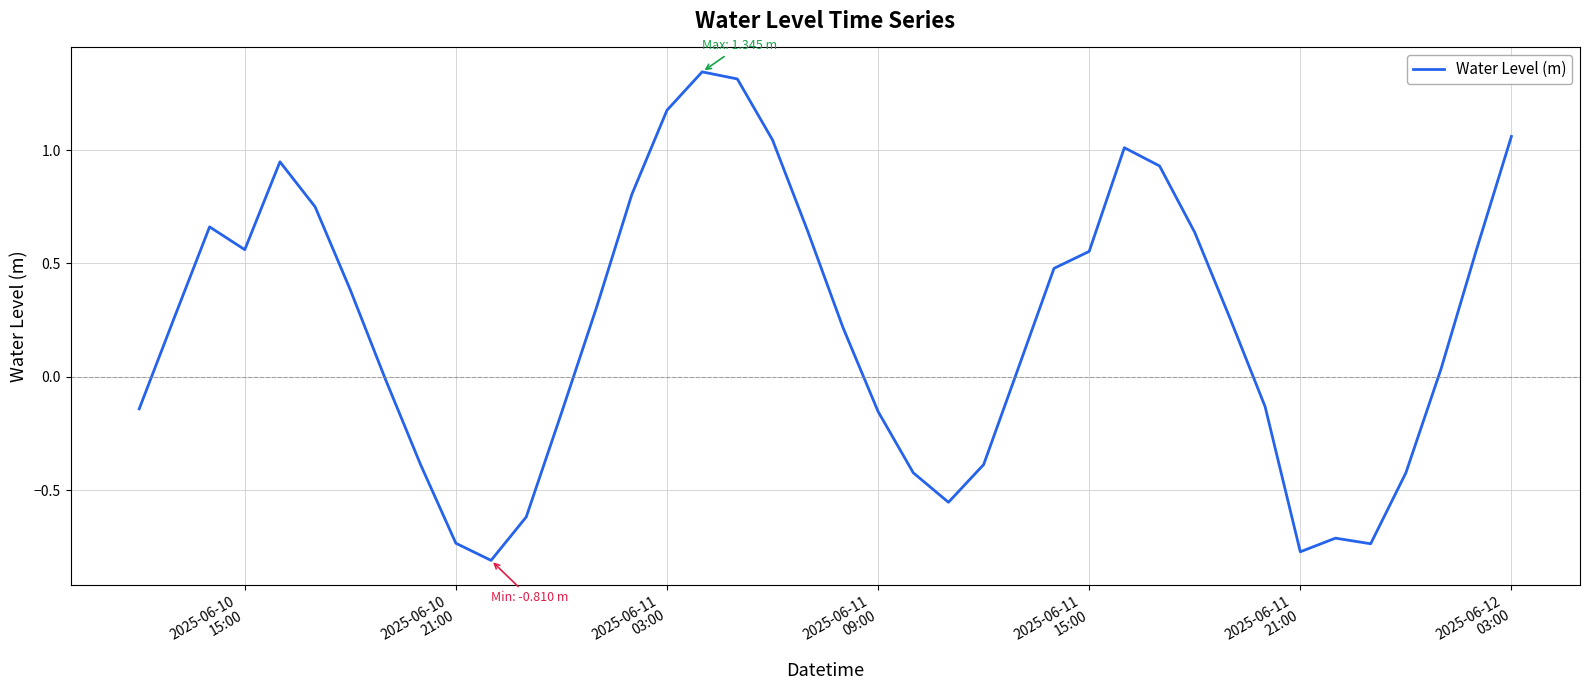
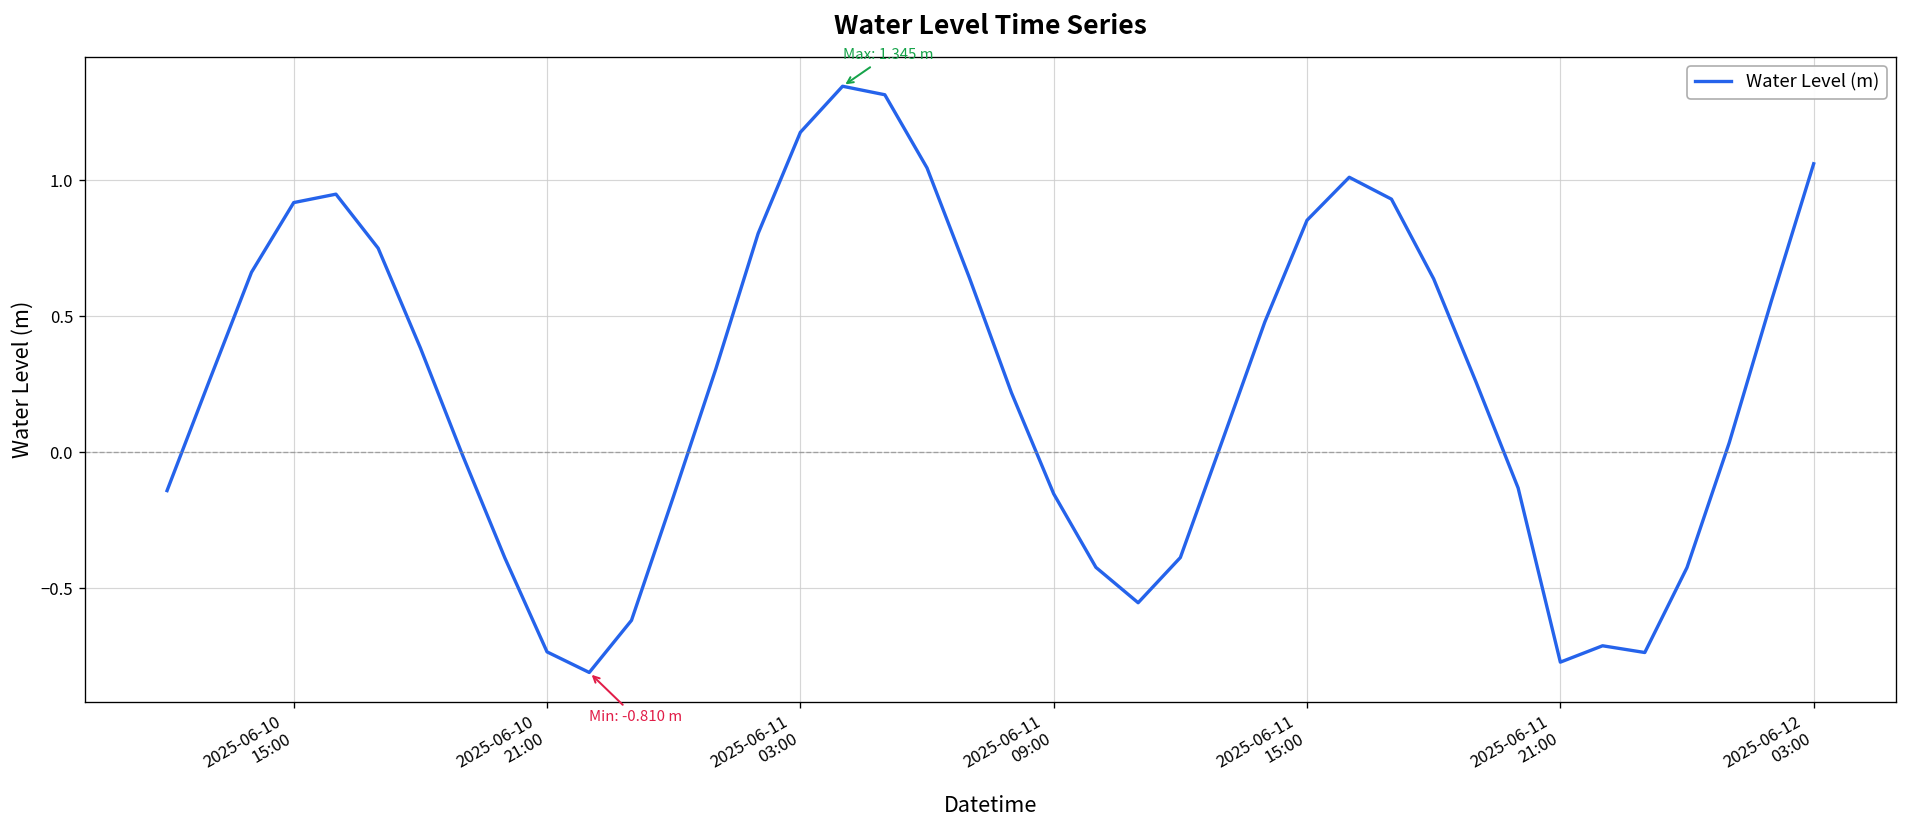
2025-06-10 15:00: 0.56 -> 0.92
2025-06-11 15:00: 0.55 -> 0.85
